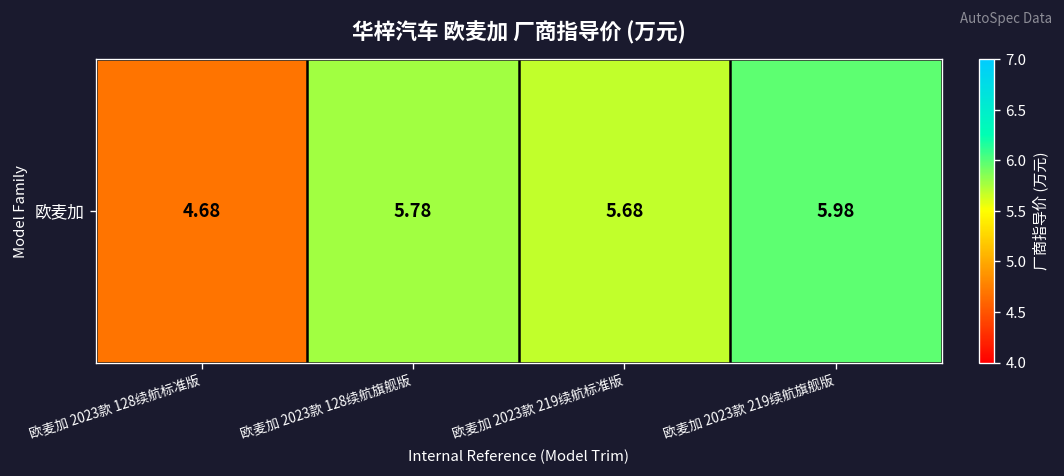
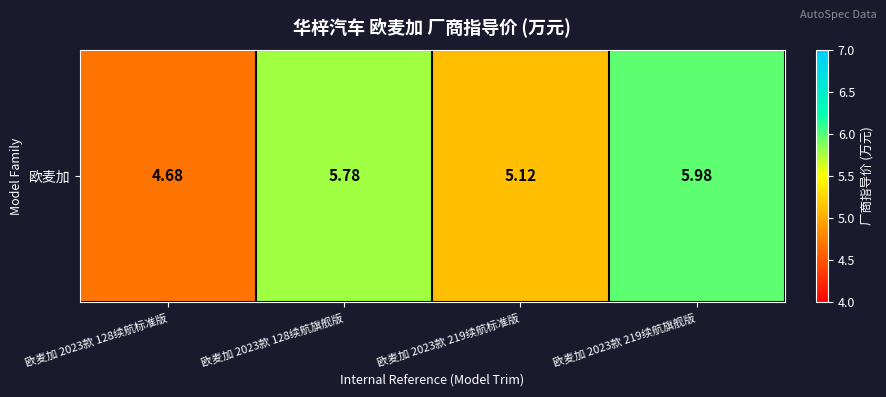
欧麦加, 欧麦加 2023款 219续航标准版: 5.68 -> 5.12
